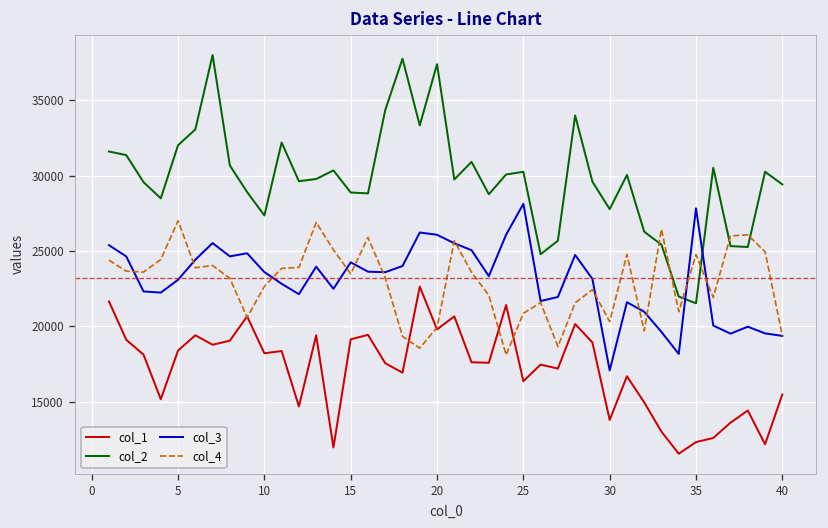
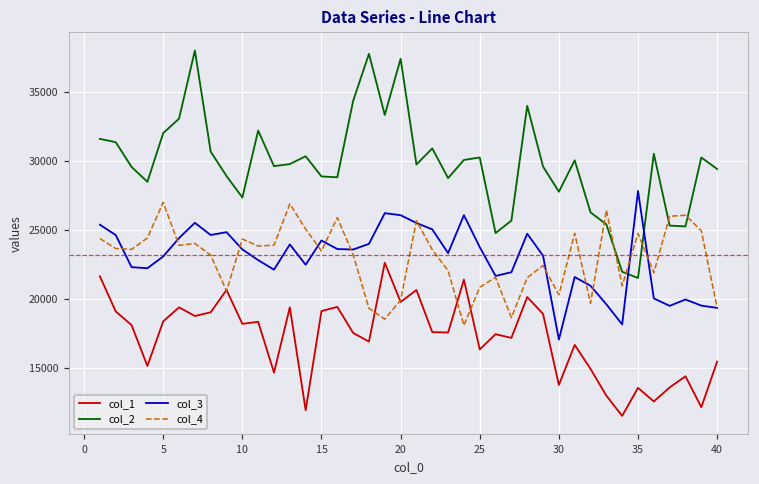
col_4, 10: 22700 -> 24400
col_3, 25: 28100 -> 23800
col_1, 35: 12300 -> 13600
